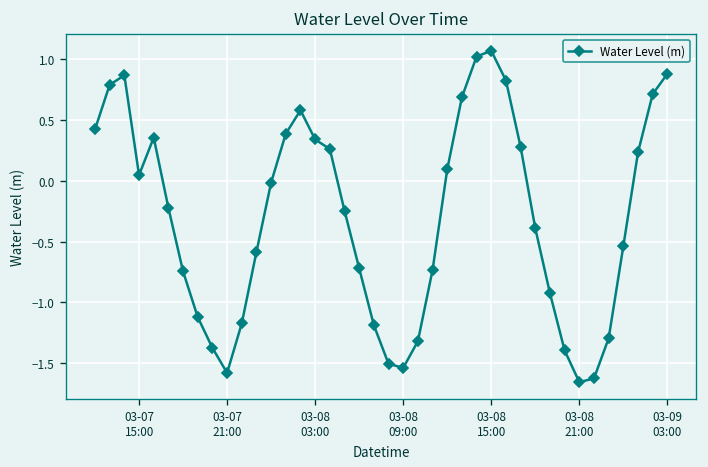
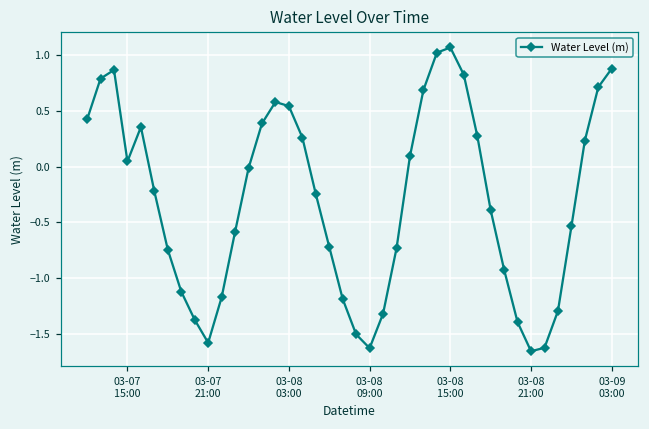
03-08 03:00: 0.34 -> 0.54
03-08 09:00: -1.54 -> -1.63
